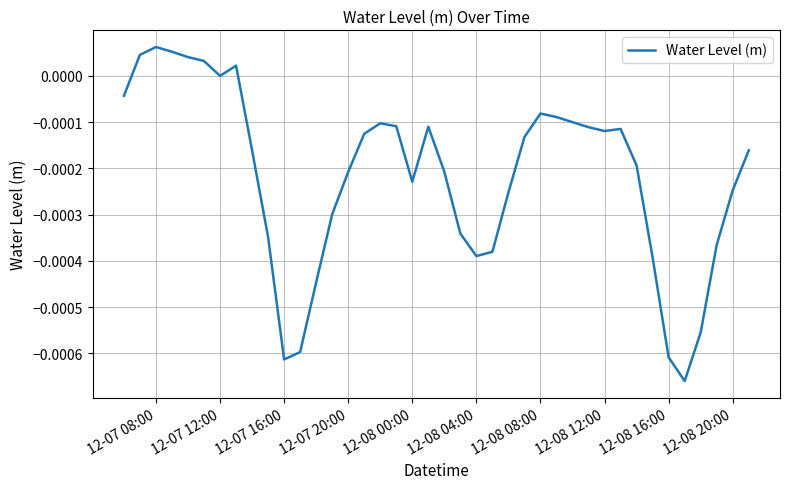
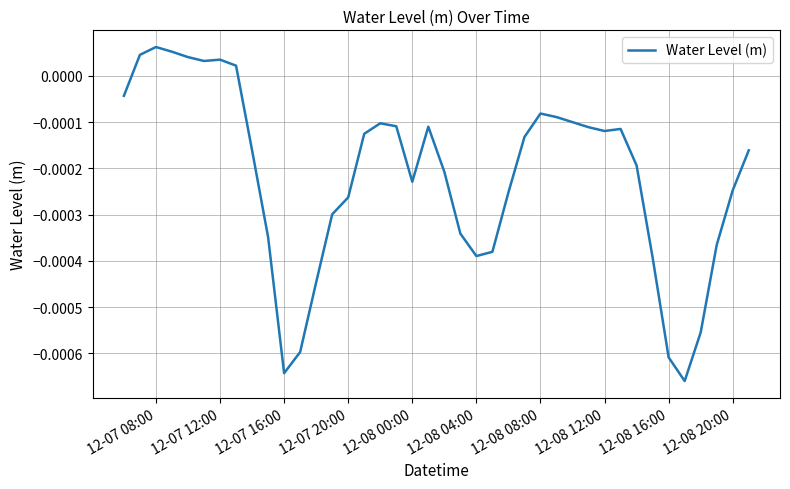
12-07 12:00: 0.00000 -> 0.00004
12-07 16:00: -0.00061 -> -0.00064
12-07 20:00: -0.00021 -> -0.00026
